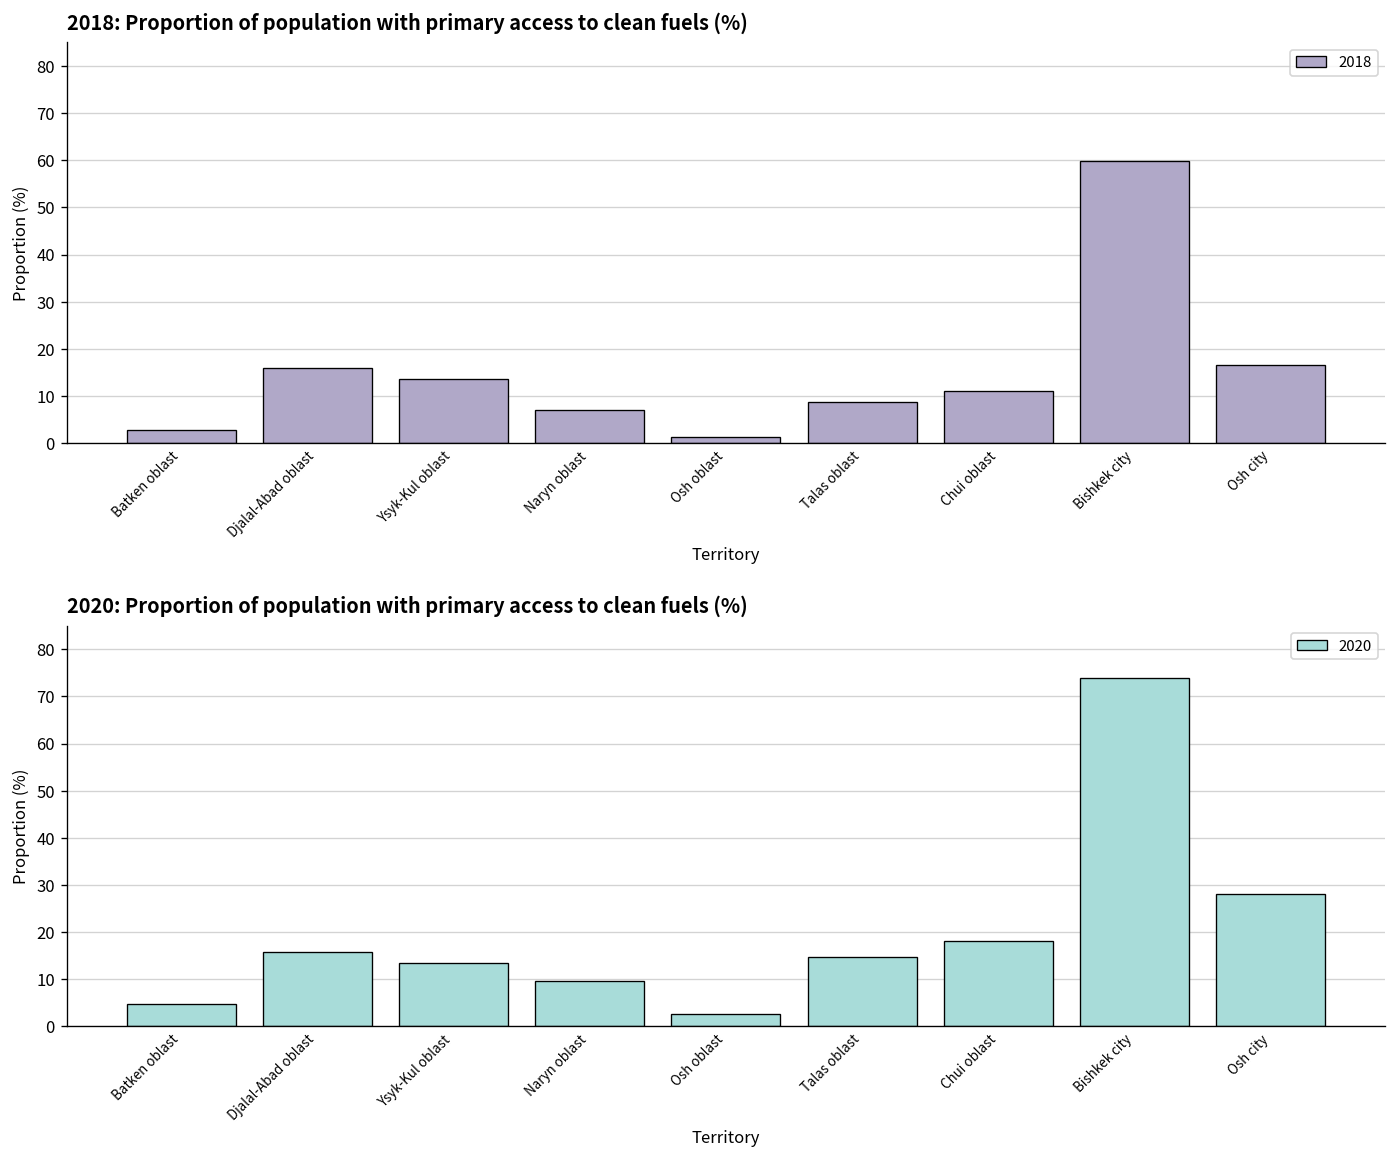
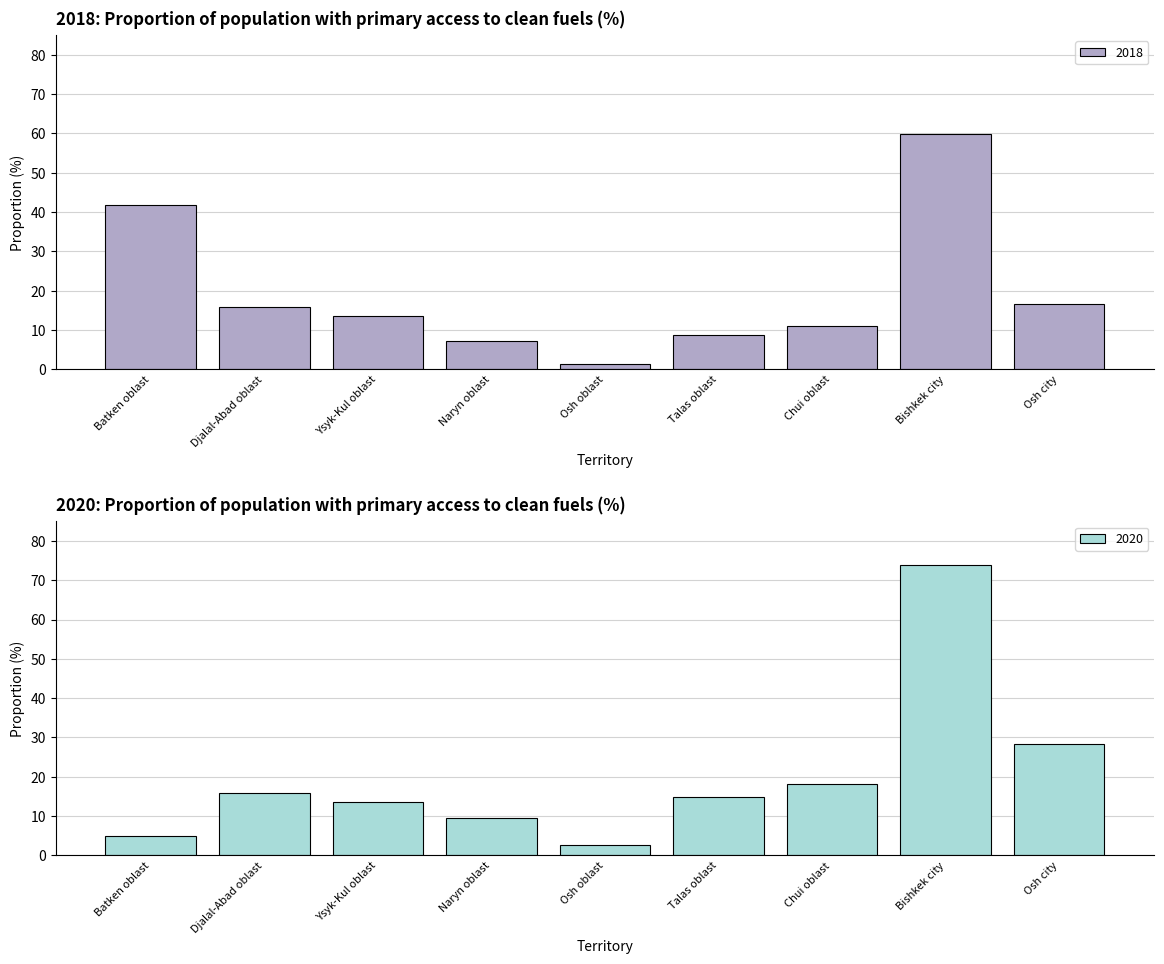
2018: Proportion of population with primary access to clean fuels (%), Batken oblast: 3 -> 42
